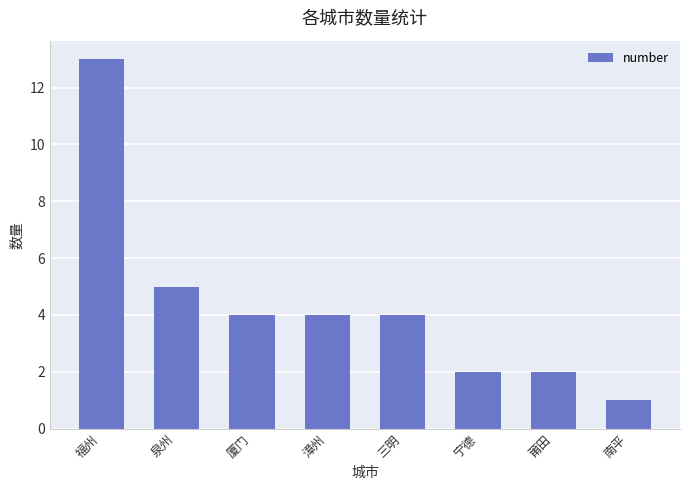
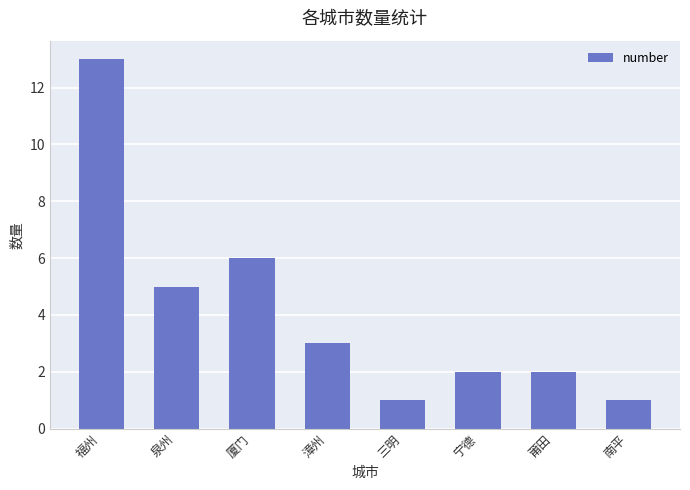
厦门: 4 -> 6
漳州: 4 -> 3
三明: 4 -> 1
